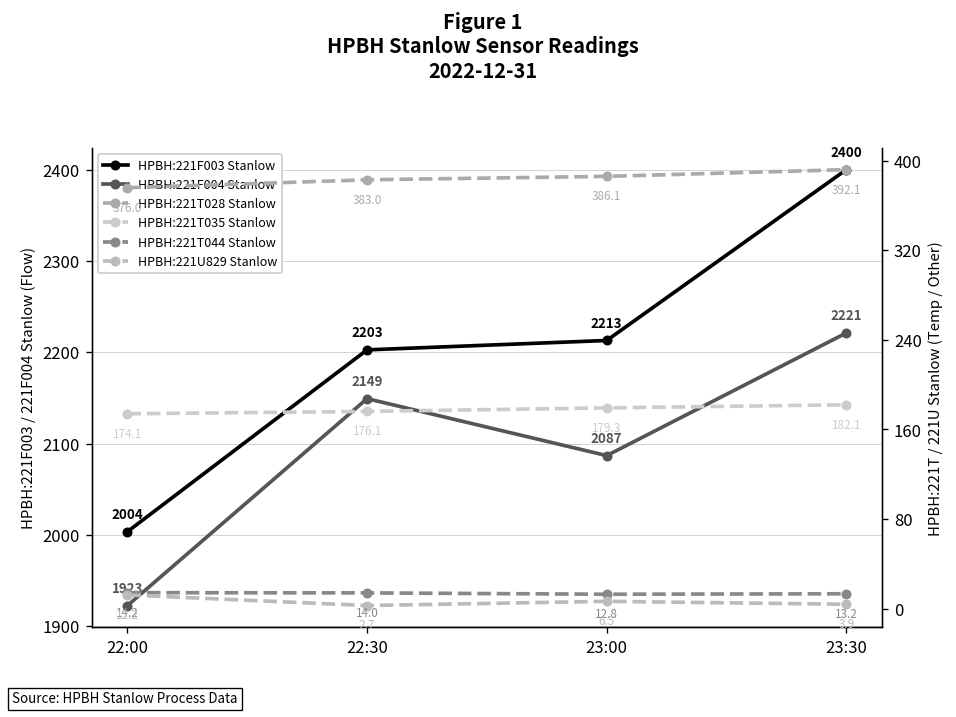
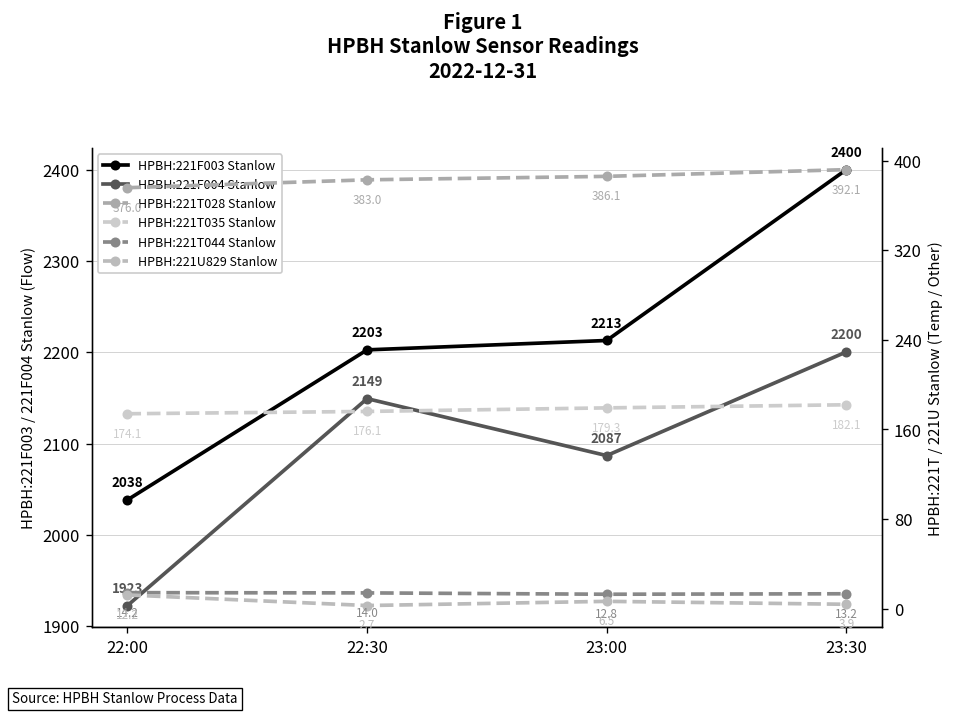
HPBH:221F003 Stanlow, 22:00: 2004 -> 2038
HPBH:221F004 Stanlow, 23:30: 2221 -> 2200
